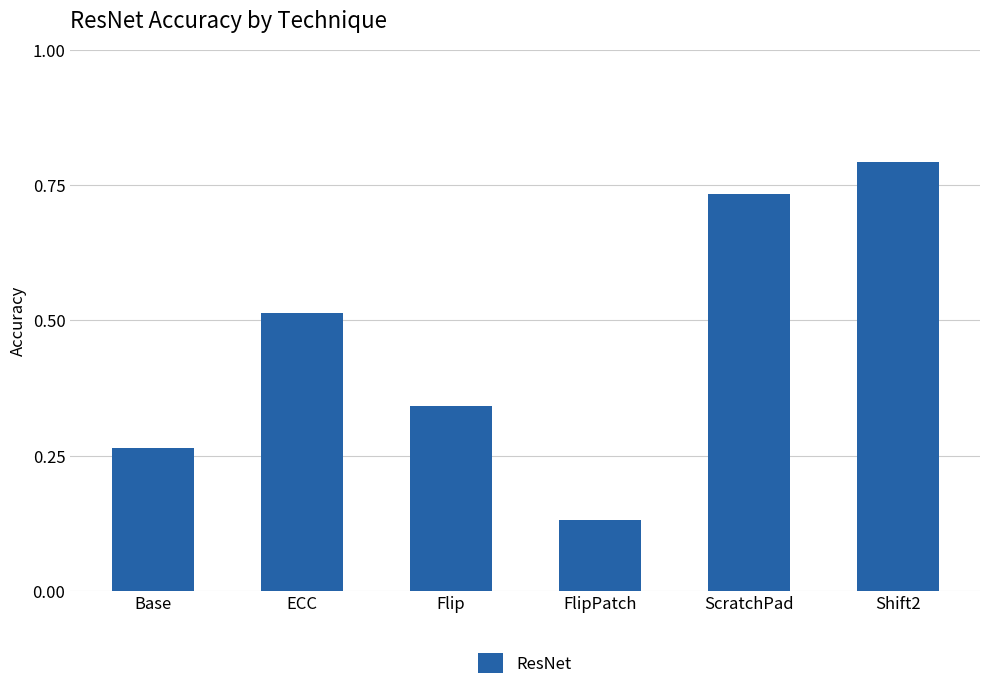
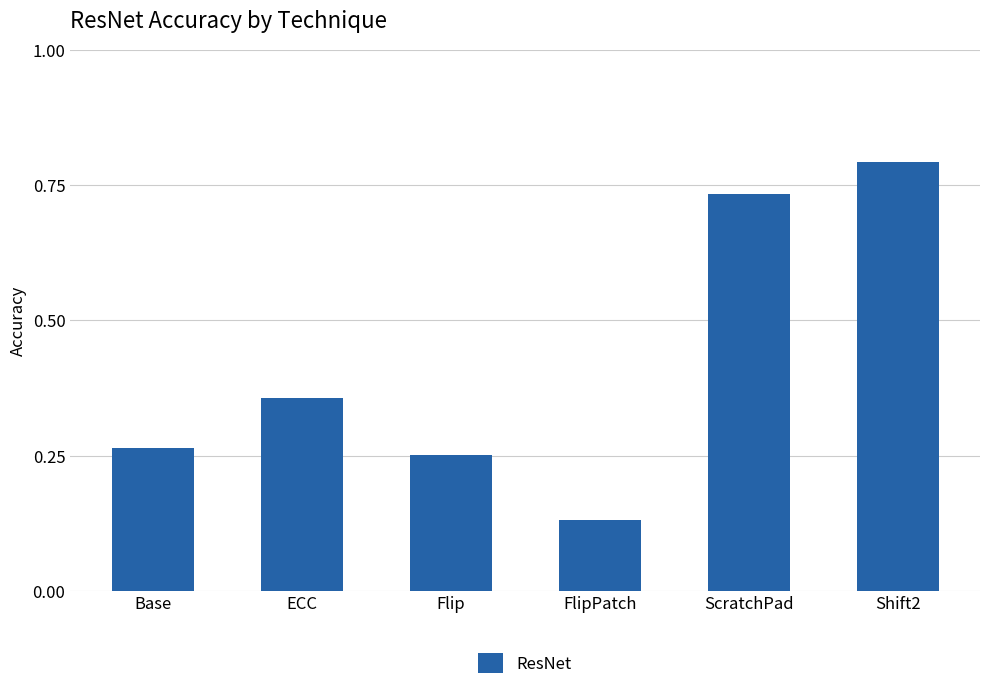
ECC: 0.51 -> 0.36
Flip: 0.34 -> 0.25
